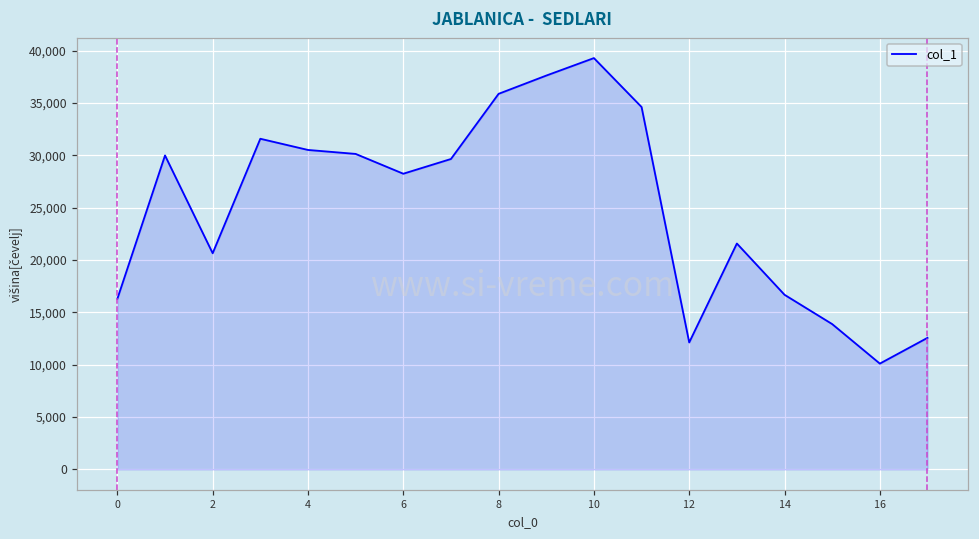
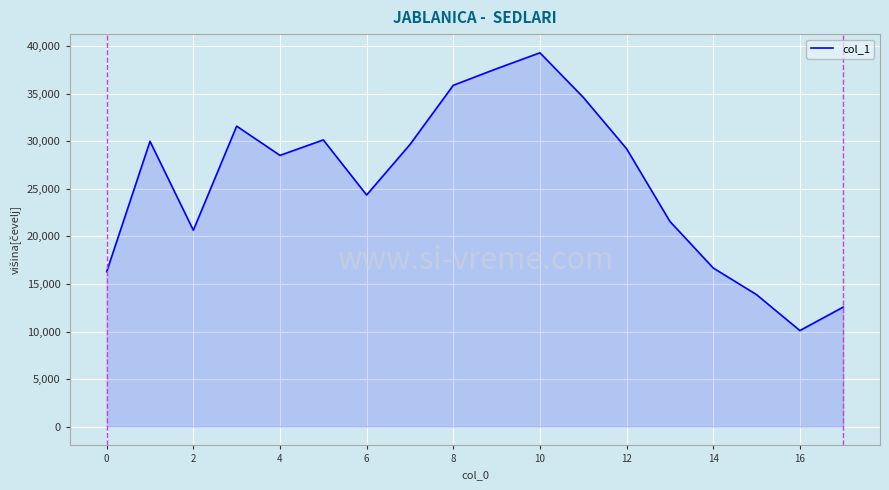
4: 31,000 -> 29,000
6: 28,000 -> 24,000
12: 12,000 -> 29,000
